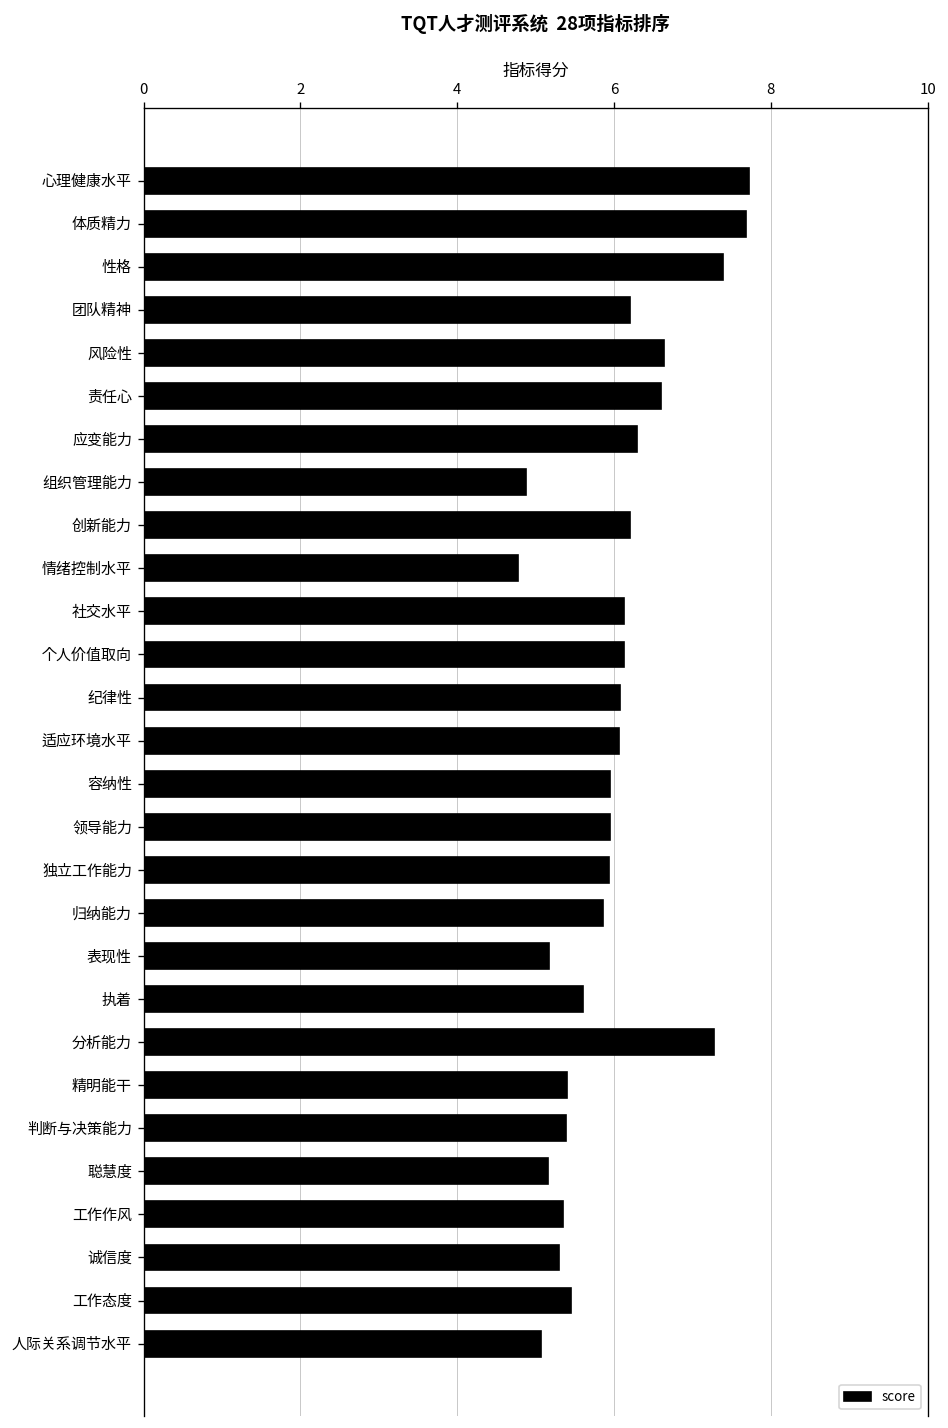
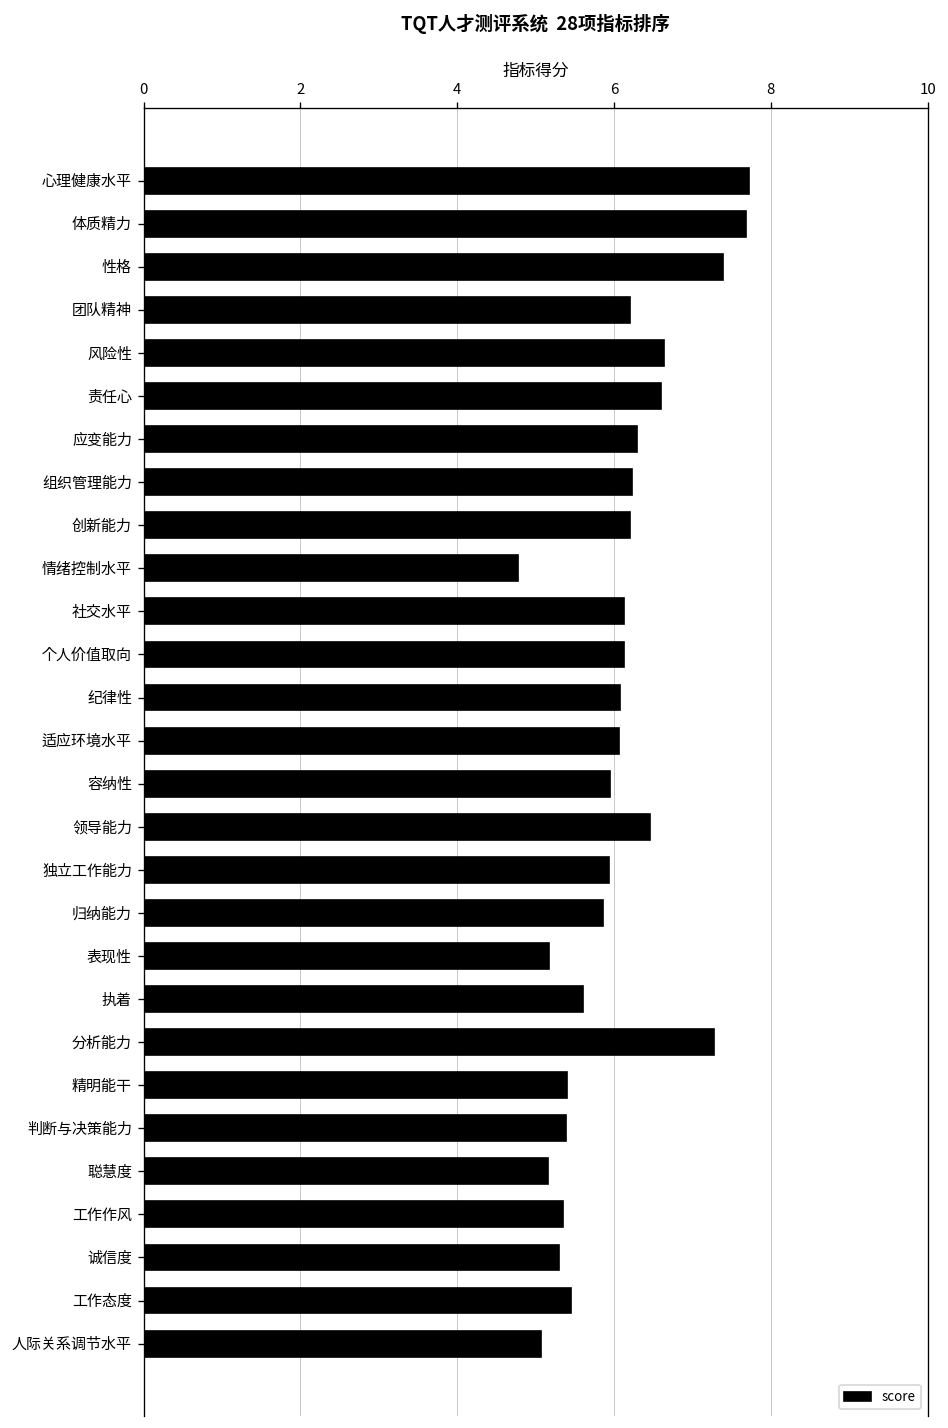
组织管理能力: 4.9 -> 6.2
领导能力: 6.0 -> 6.5
